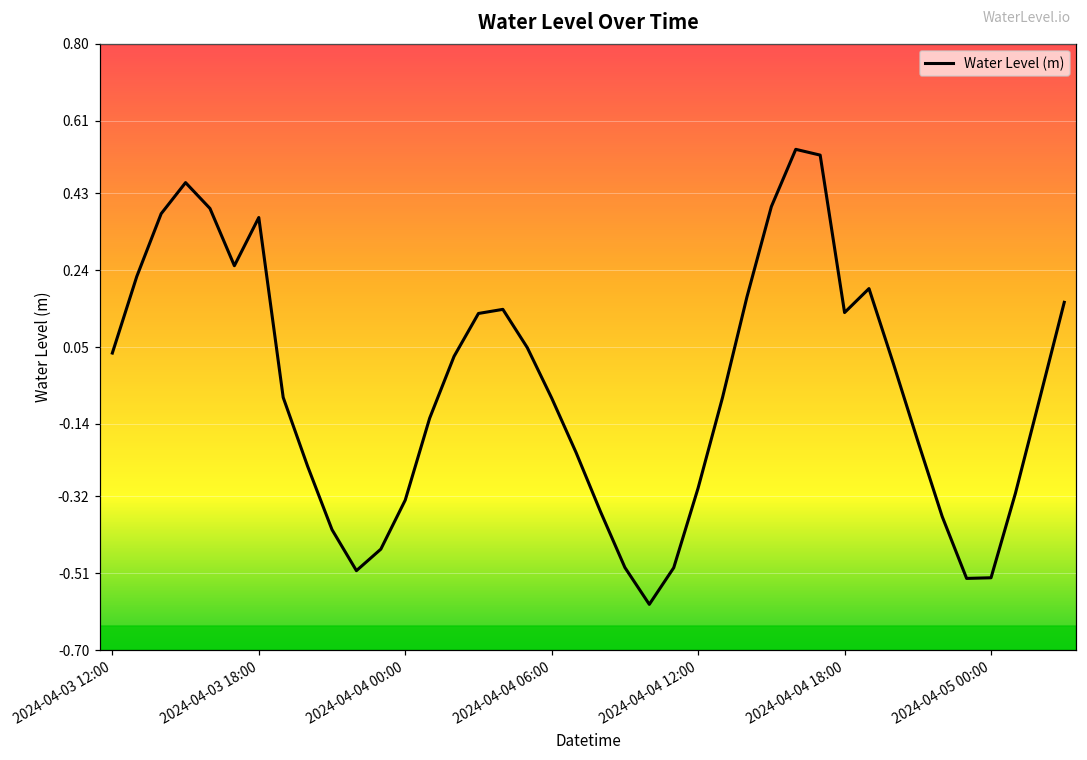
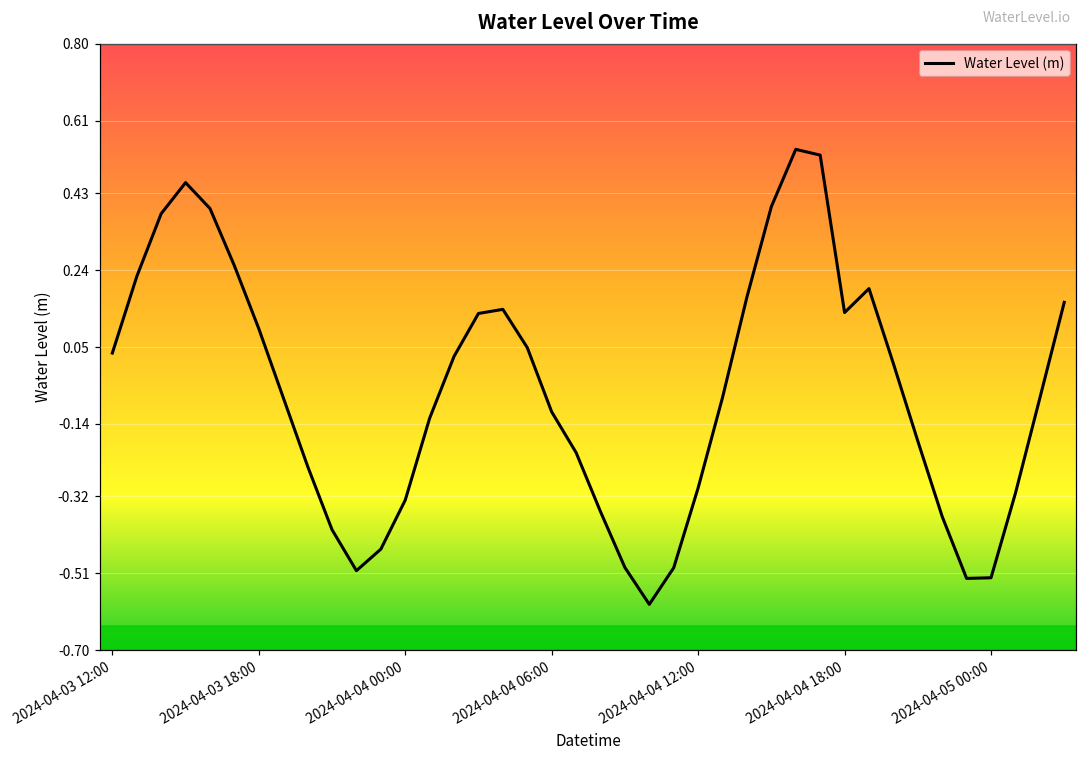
2024-04-03 18:00: 0.37 -> 0.10
2024-04-04 06:00: -0.08 -> -0.11
